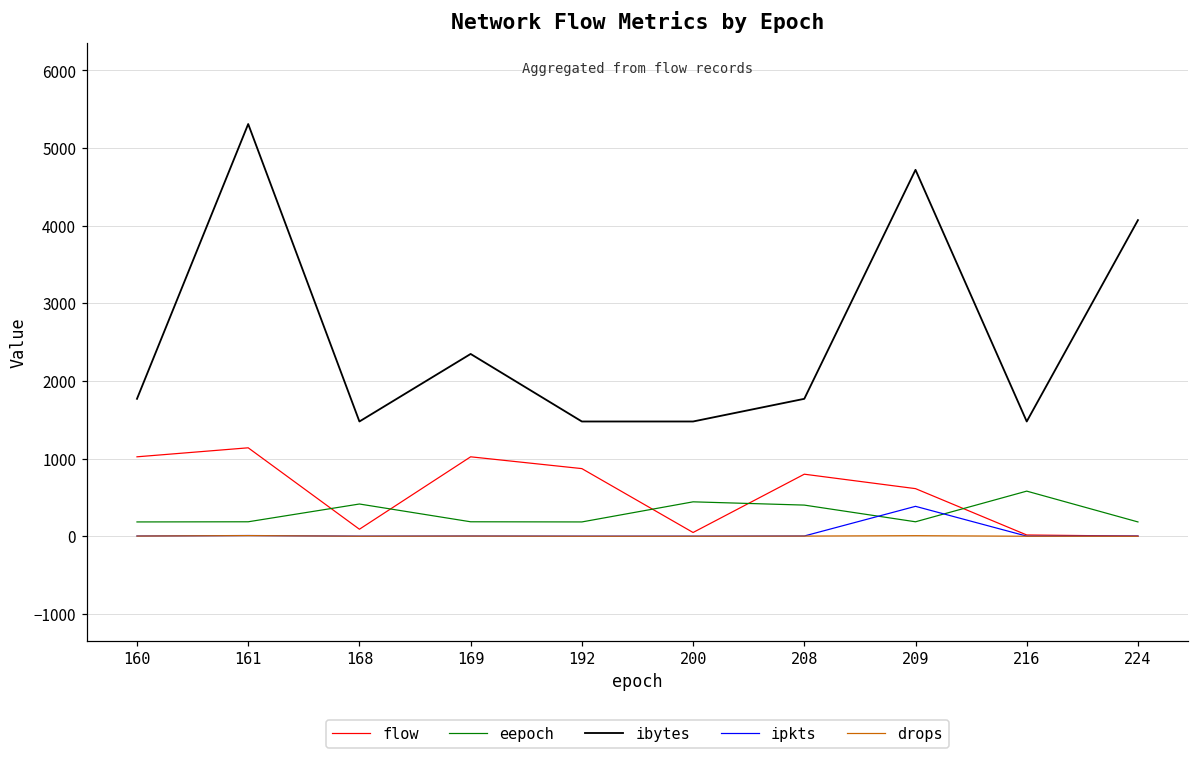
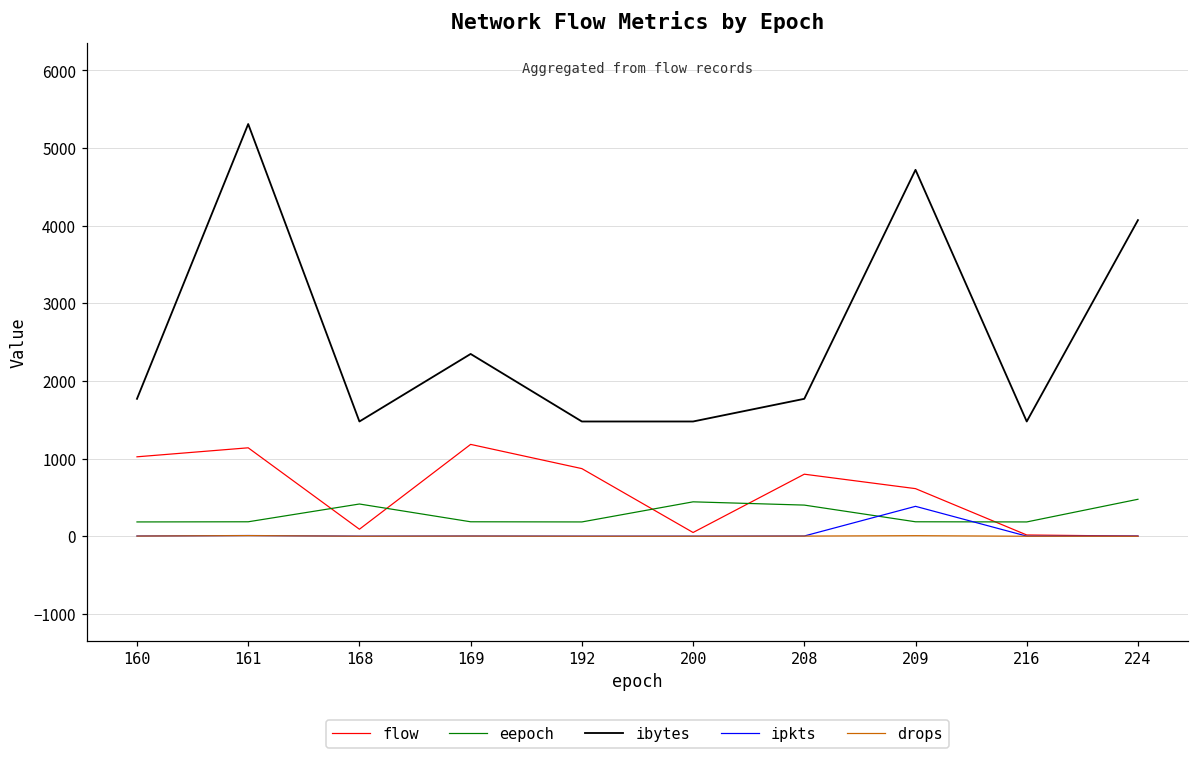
flow, 169: 1000 -> 1200
eepoch, 216: 600 -> 200
eepoch, 224: 200 -> 500
